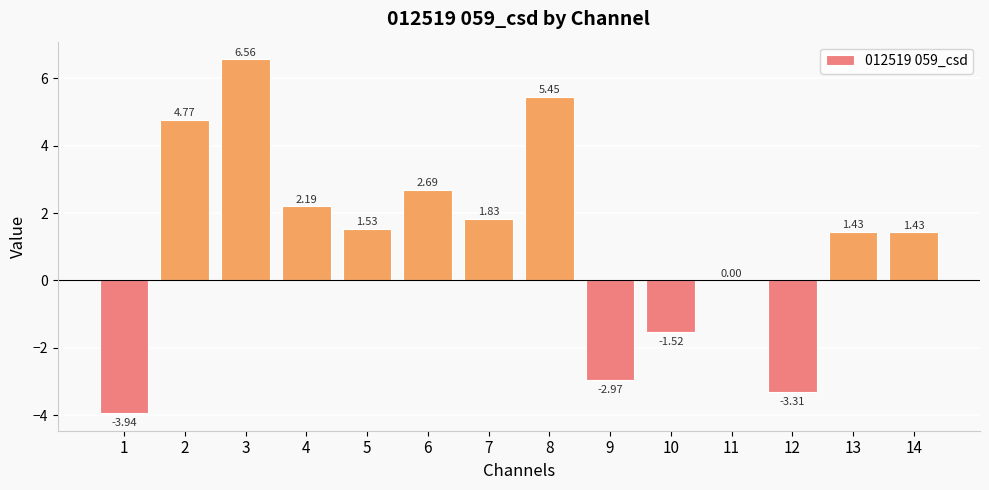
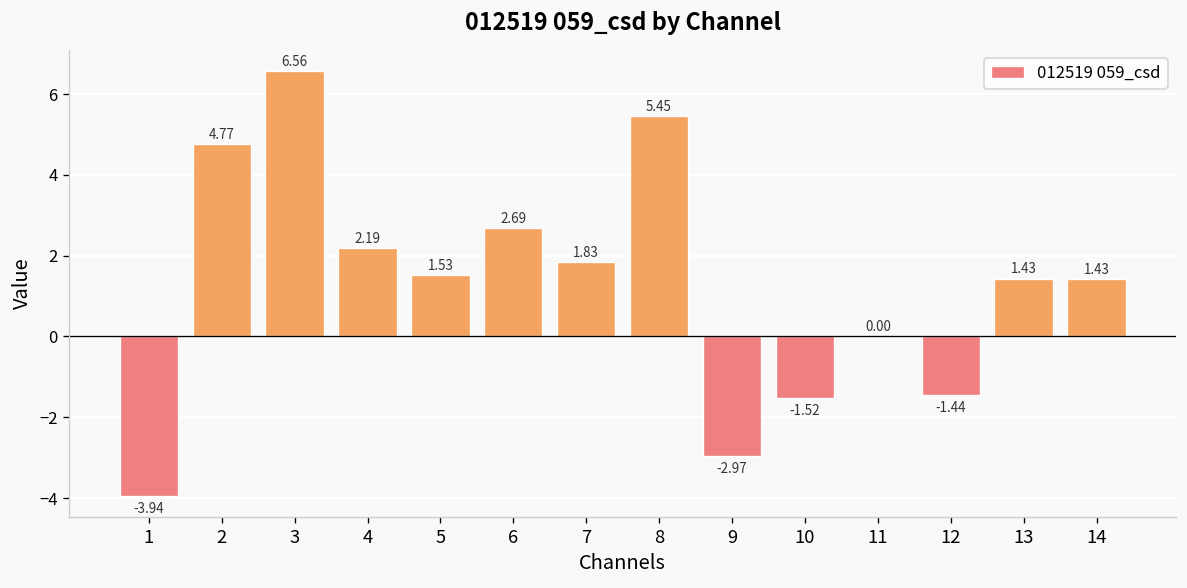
12: -3.31 -> -1.44
